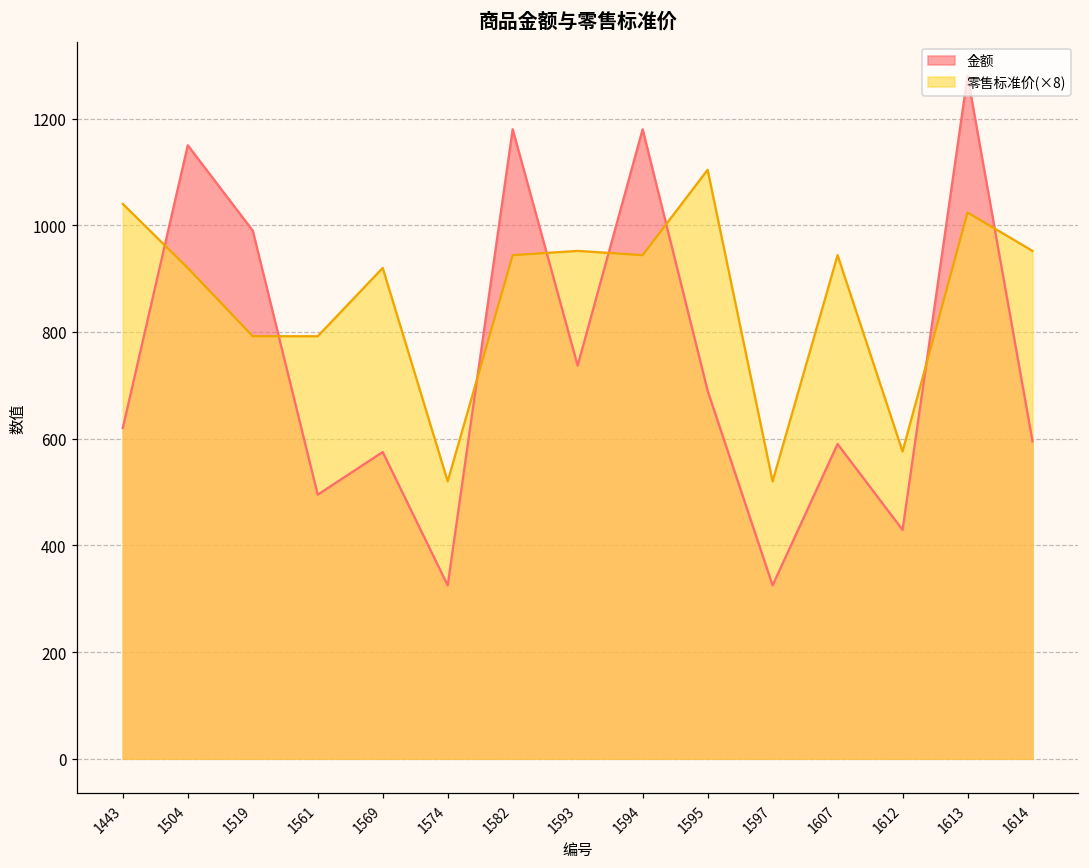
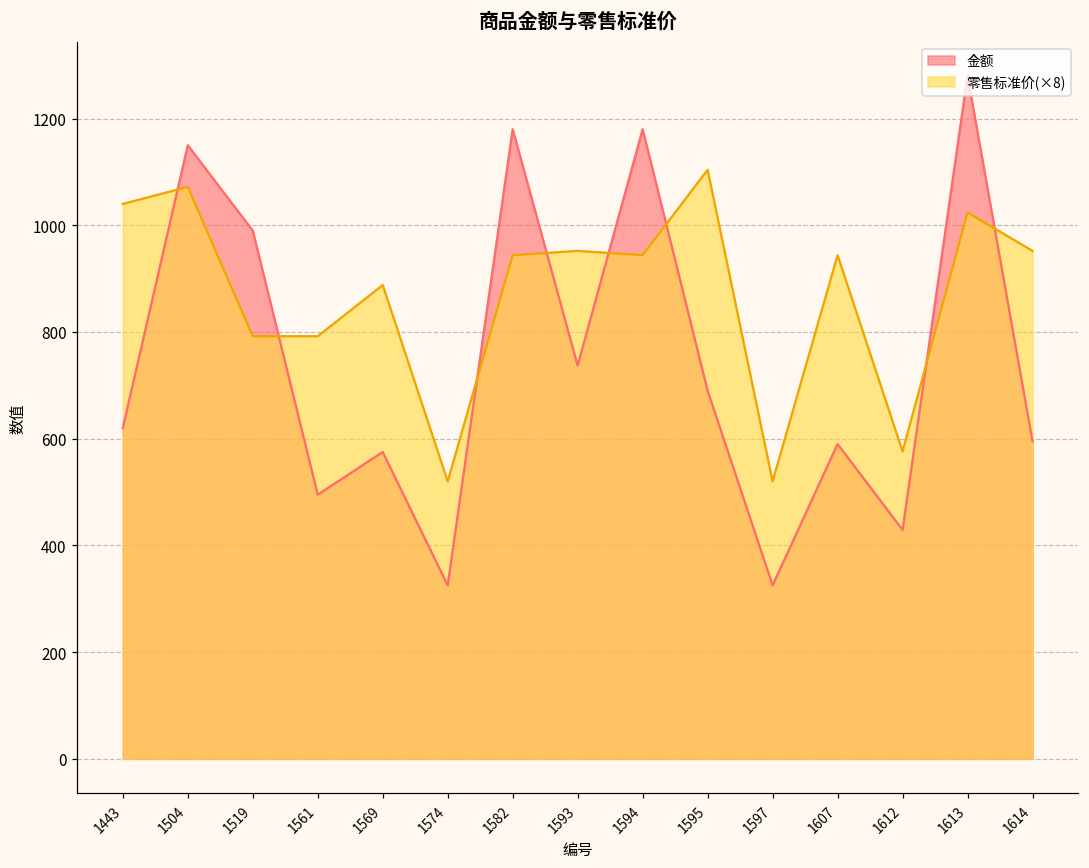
零售标准价(×8), 1504: 920 -> 1070
零售标准价(×8), 1569: 920 -> 890
